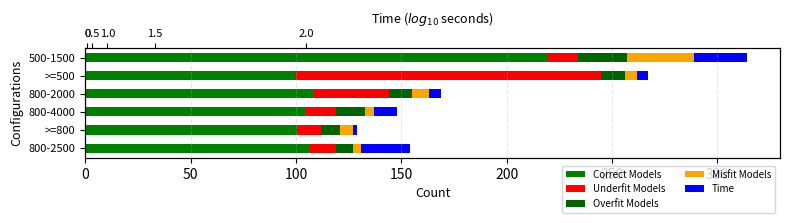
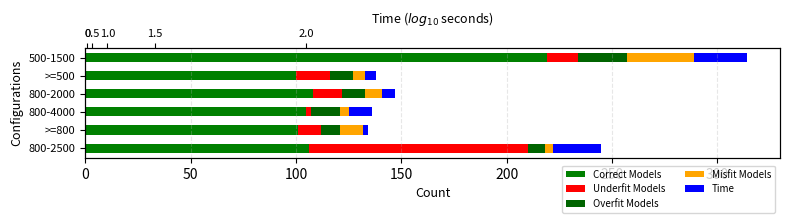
Underfit Models, >=500: 145 -> 16
Underfit Models, 800-2000: 36 -> 14
Underfit Models, 800-4000: 14 -> 2
Misfit Models, >=800: 6 -> 11
Underfit Models, 800-2500: 13 -> 104
